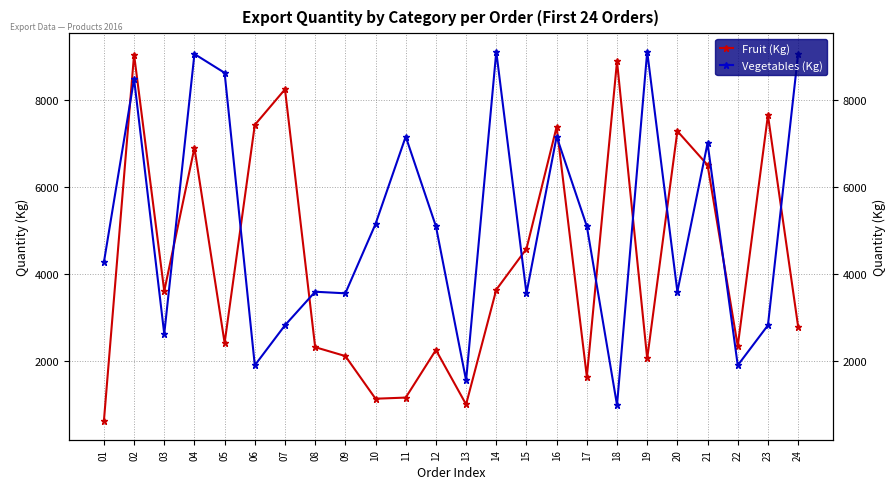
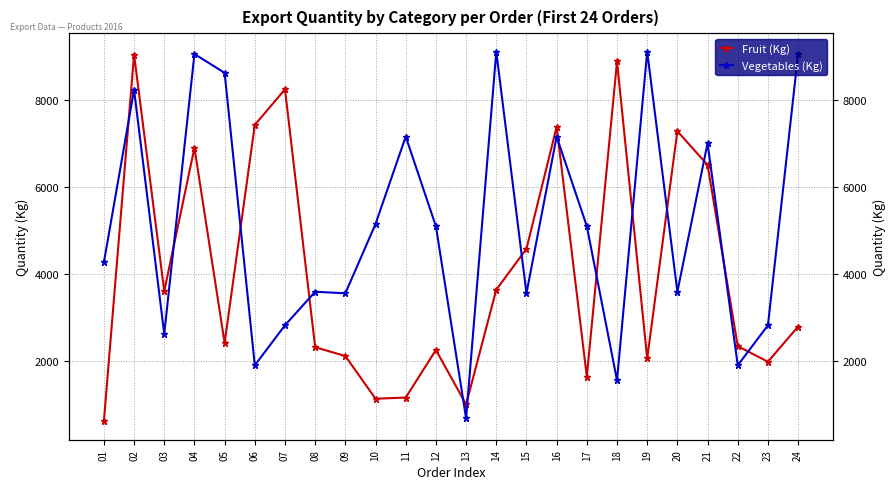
Vegetables (Kg), 02: 8500 -> 8200
Vegetables (Kg), 13: 1600 -> 700
Vegetables (Kg), 18: 1000 -> 1600
Fruit (Kg), 23: 7700 -> 2000
